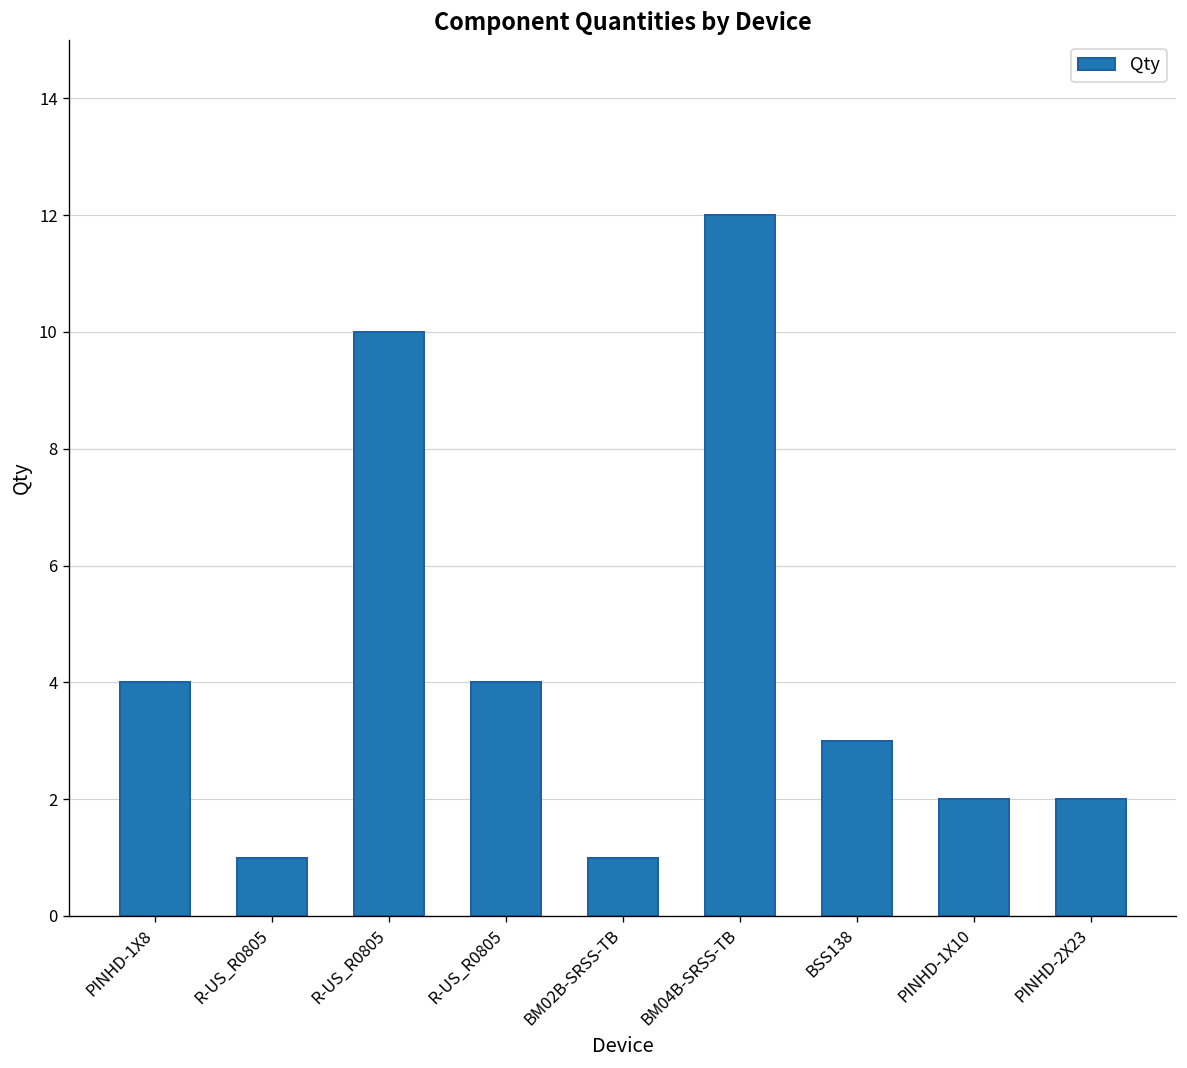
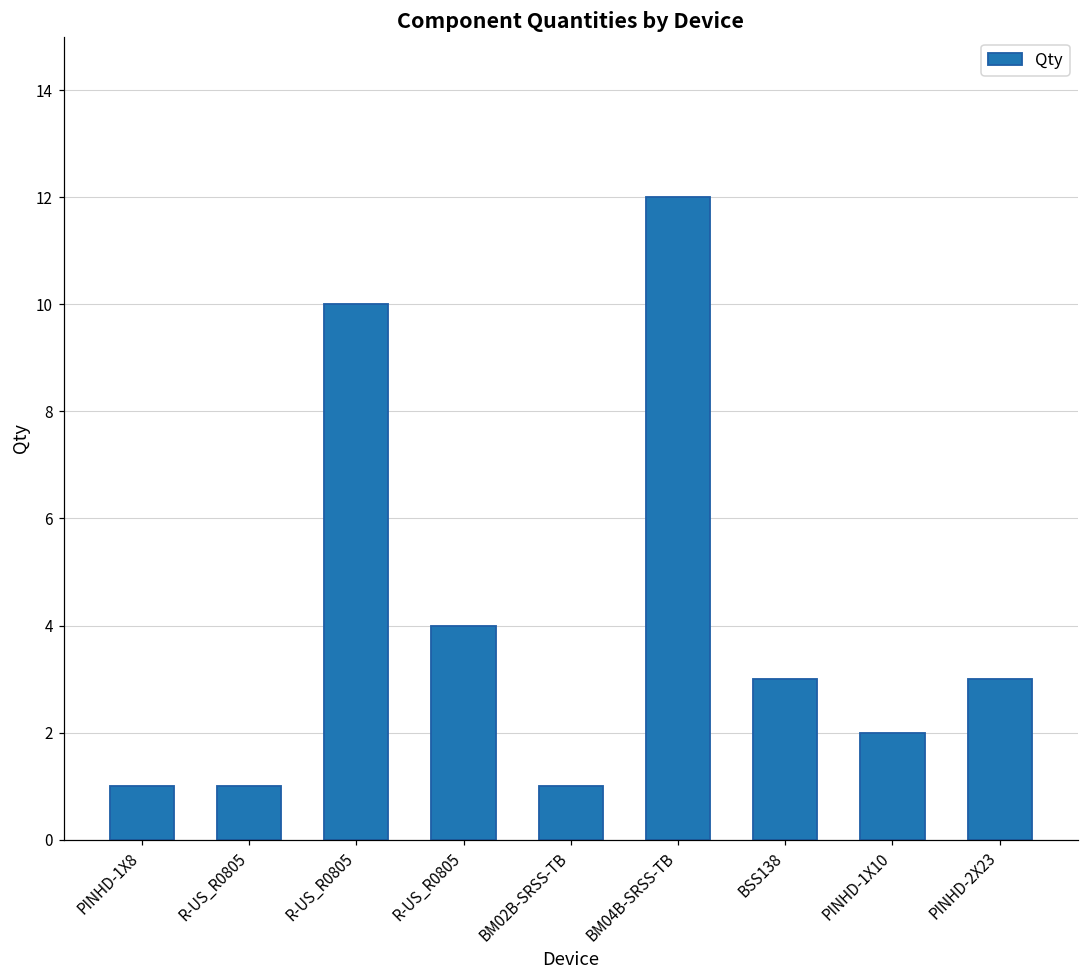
PINHD-1X8: 4 -> 1
PINHD-2X23: 2 -> 3
